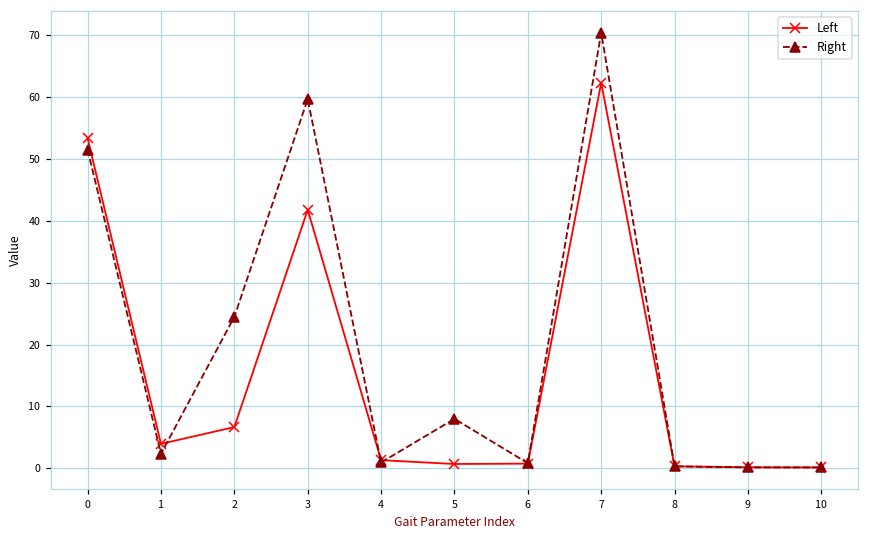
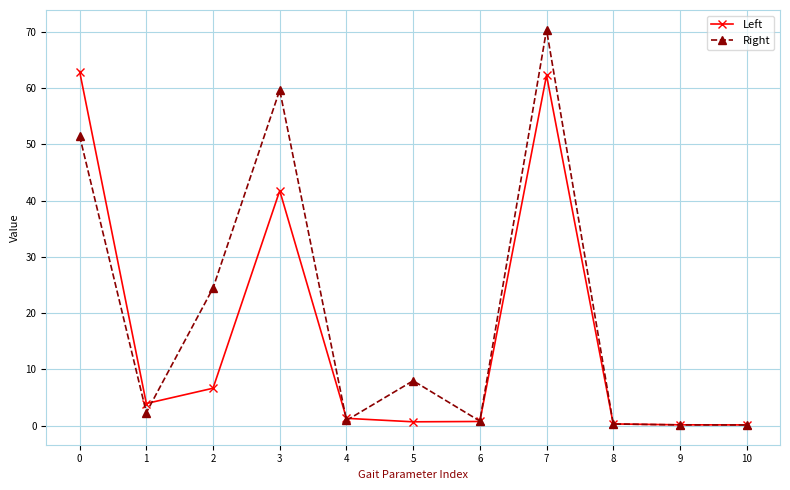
Left, 0: 53 -> 63
